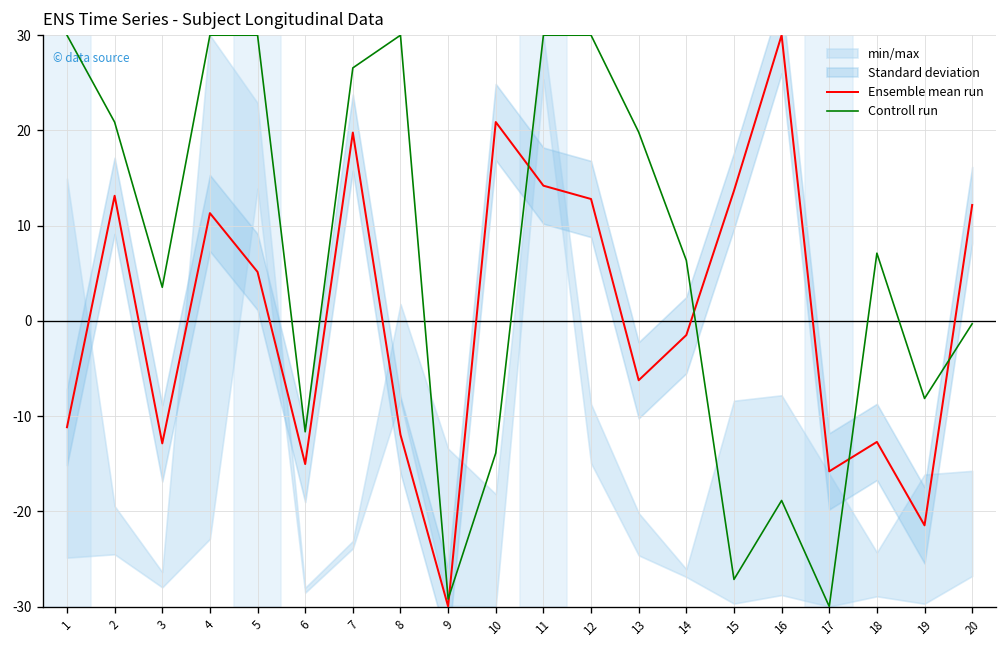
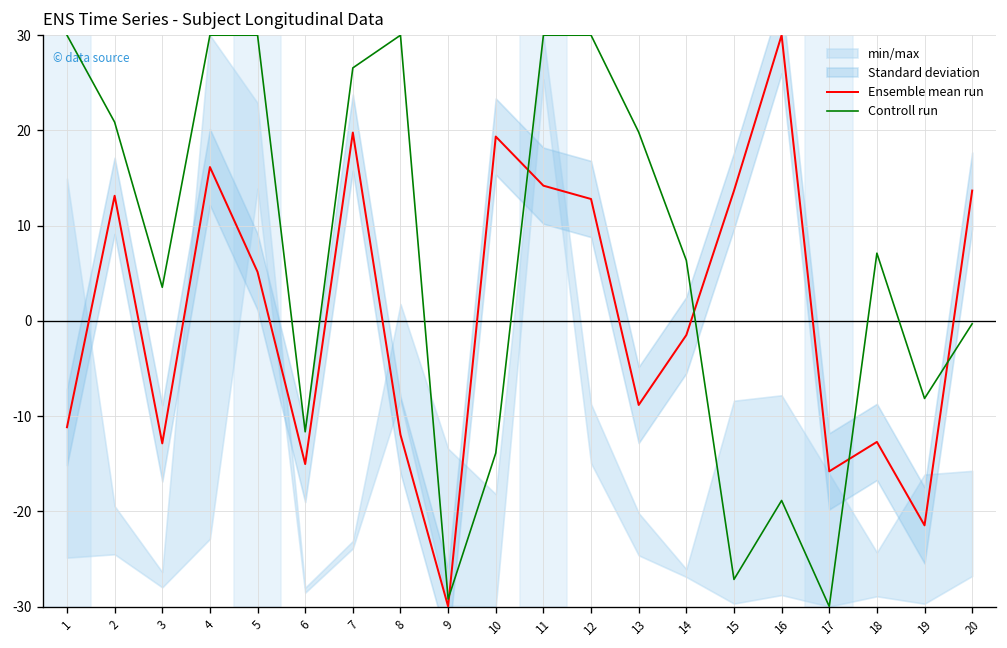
Ensemble mean run, 4: 11 -> 16
Ensemble mean run, 10: 21 -> 19
Ensemble mean run, 13: -6 -> -9
Ensemble mean run, 20: 12 -> 14
